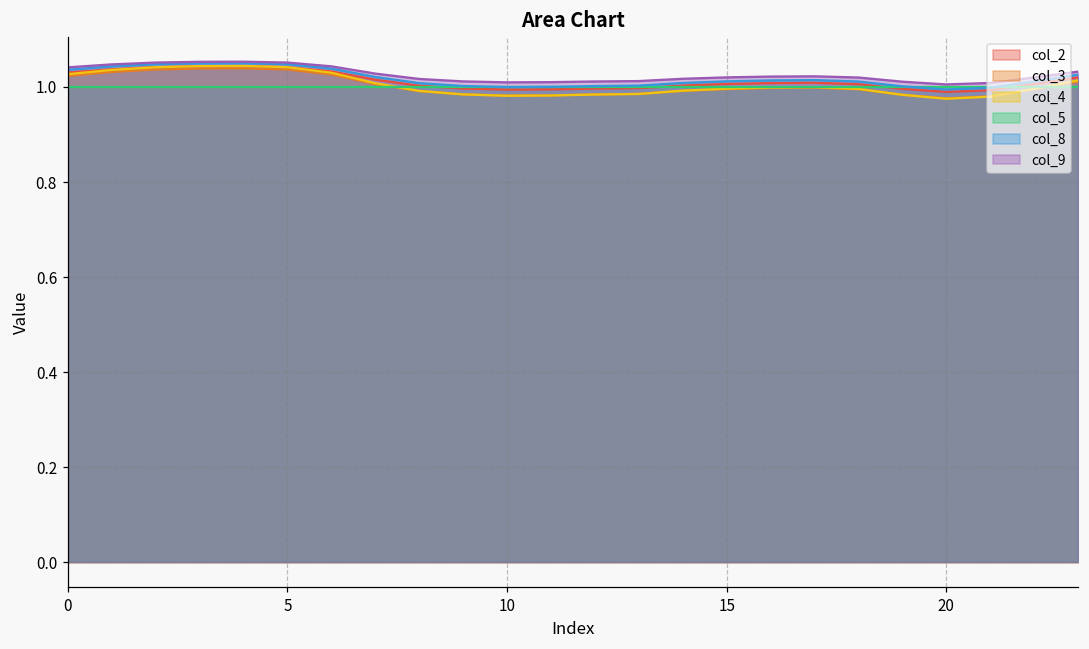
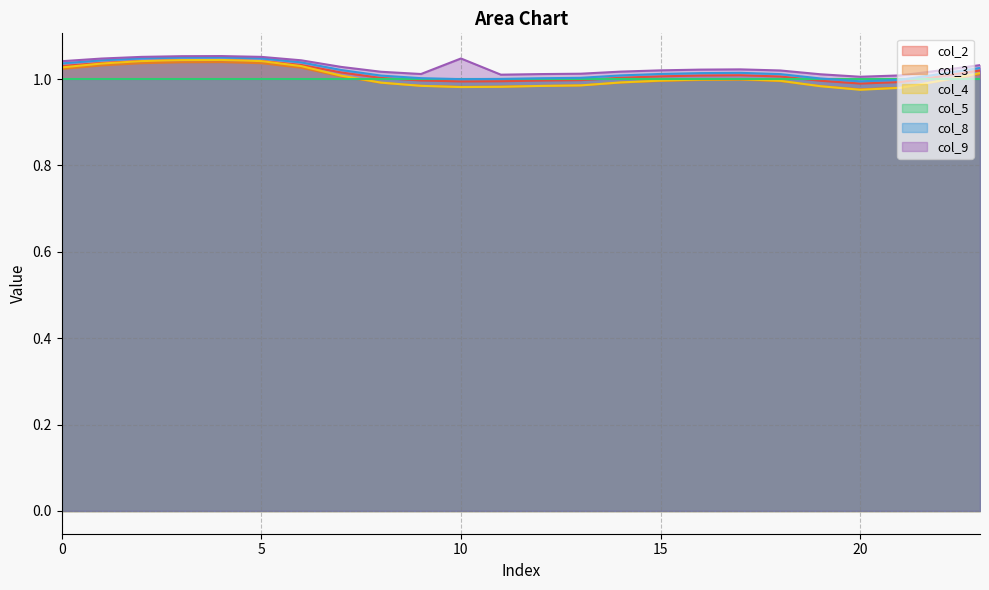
col_9, 10: 1.01 -> 1.05
